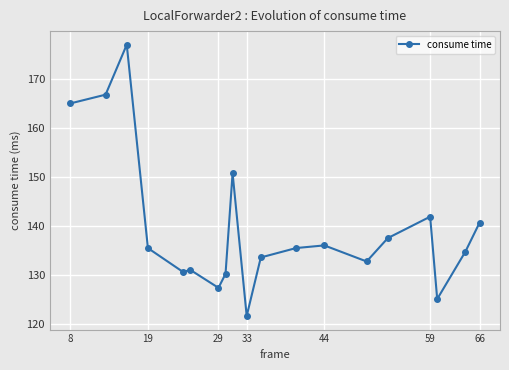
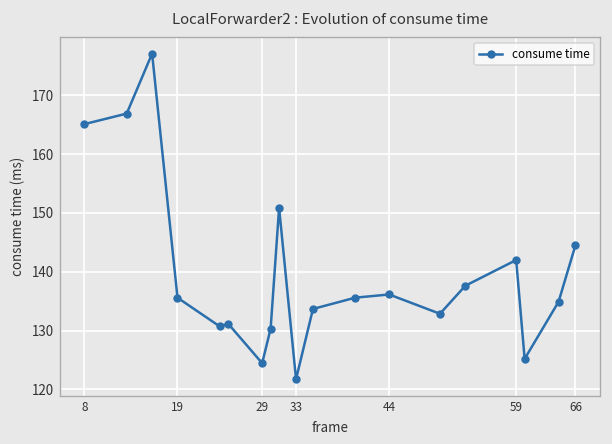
29: 127 -> 124
66: 141 -> 145
